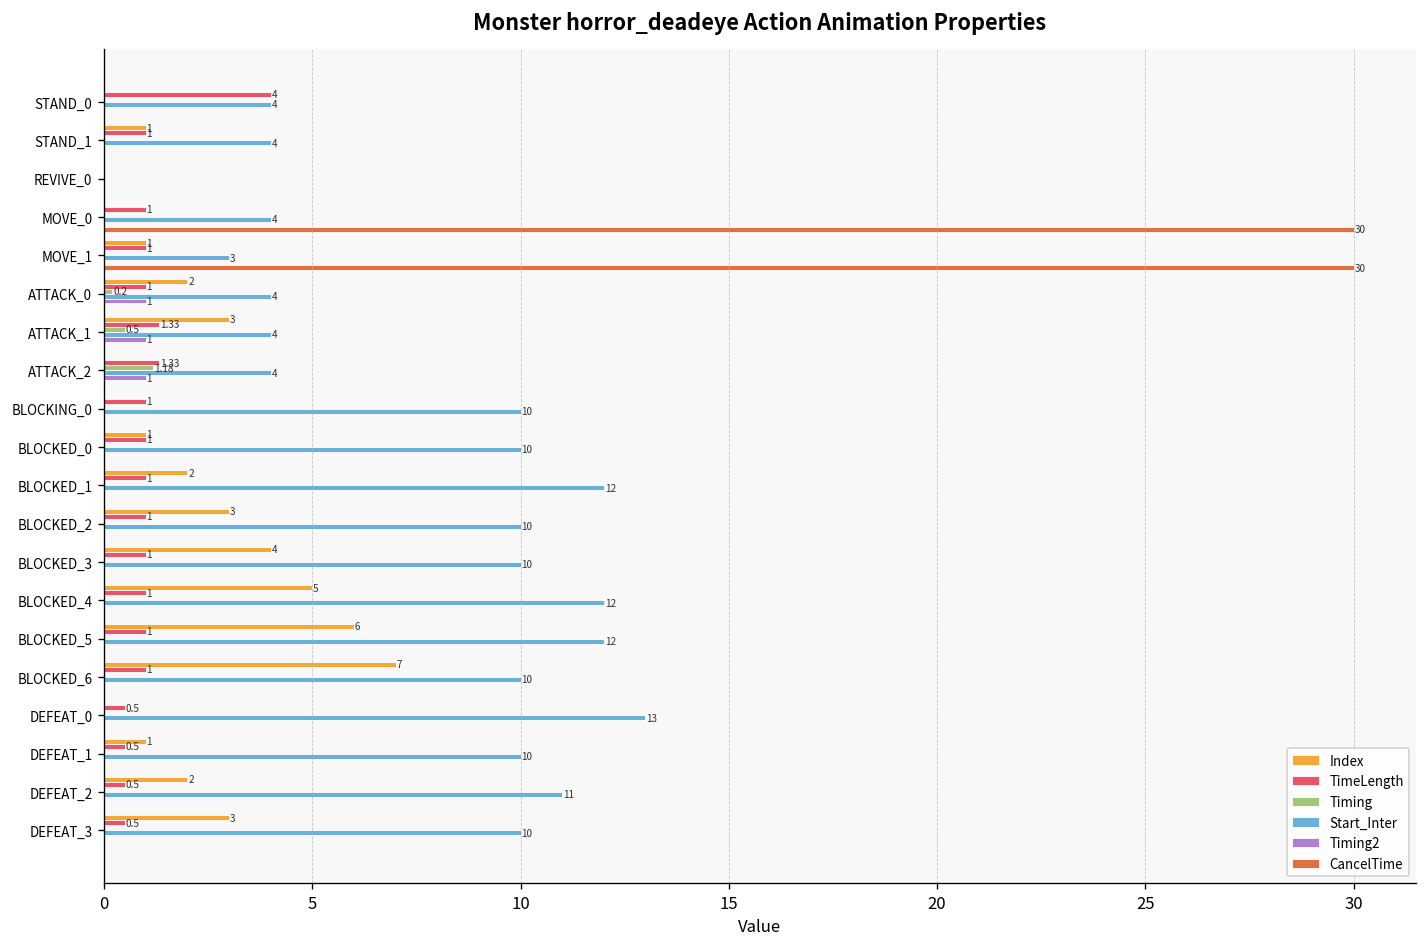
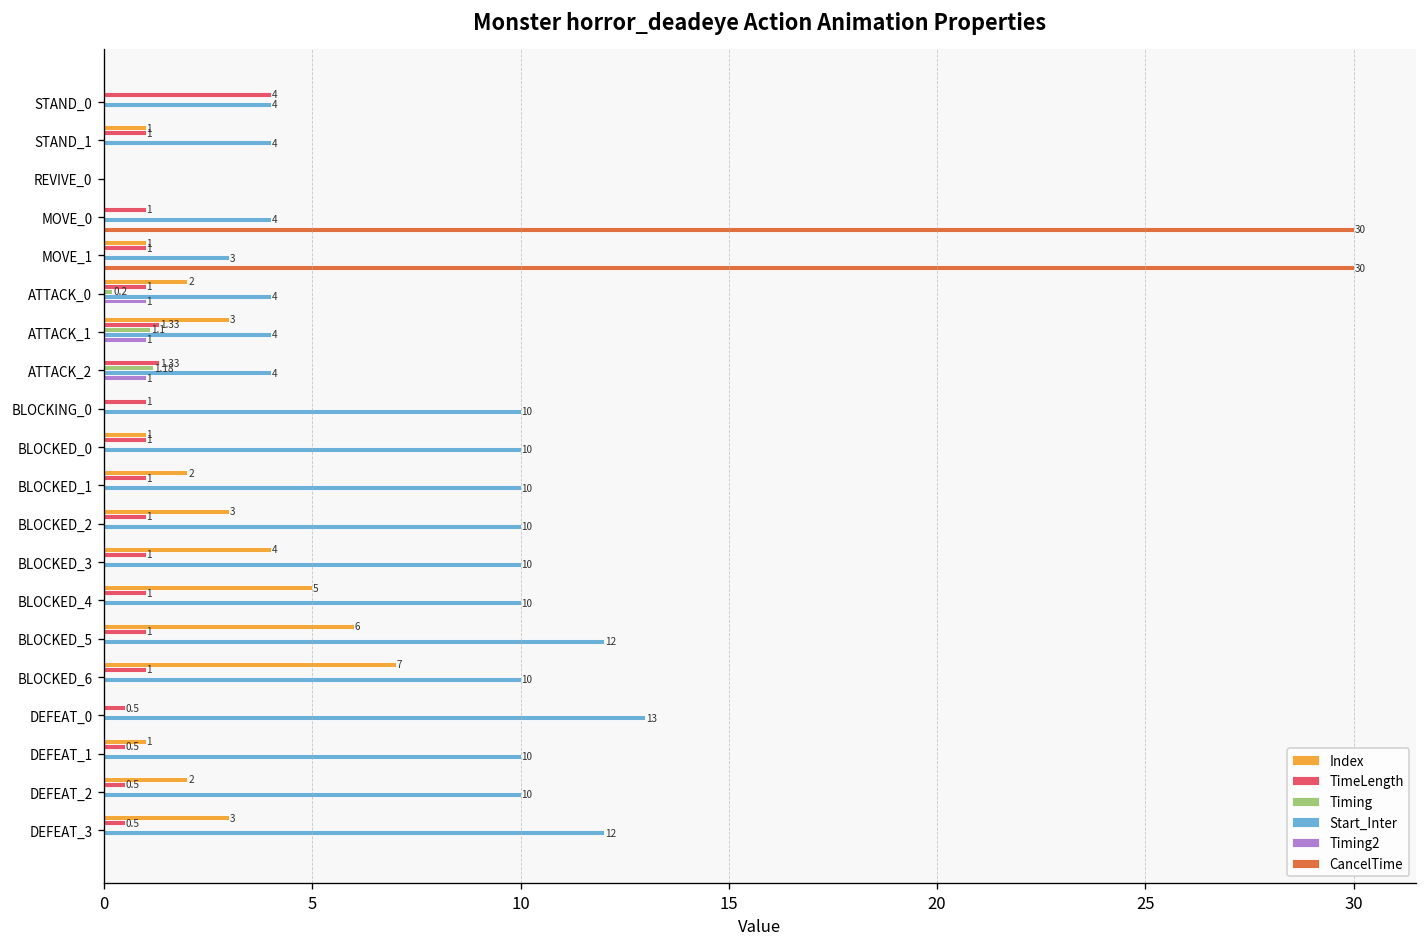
Timing, ATTACK_1: 0.5 -> 1.1
Start_Inter, BLOCKED_1: 12 -> 10
Start_Inter, BLOCKED_4: 12 -> 10
Start_Inter, DEFEAT_2: 11 -> 10
Start_Inter, DEFEAT_3: 10 -> 12
